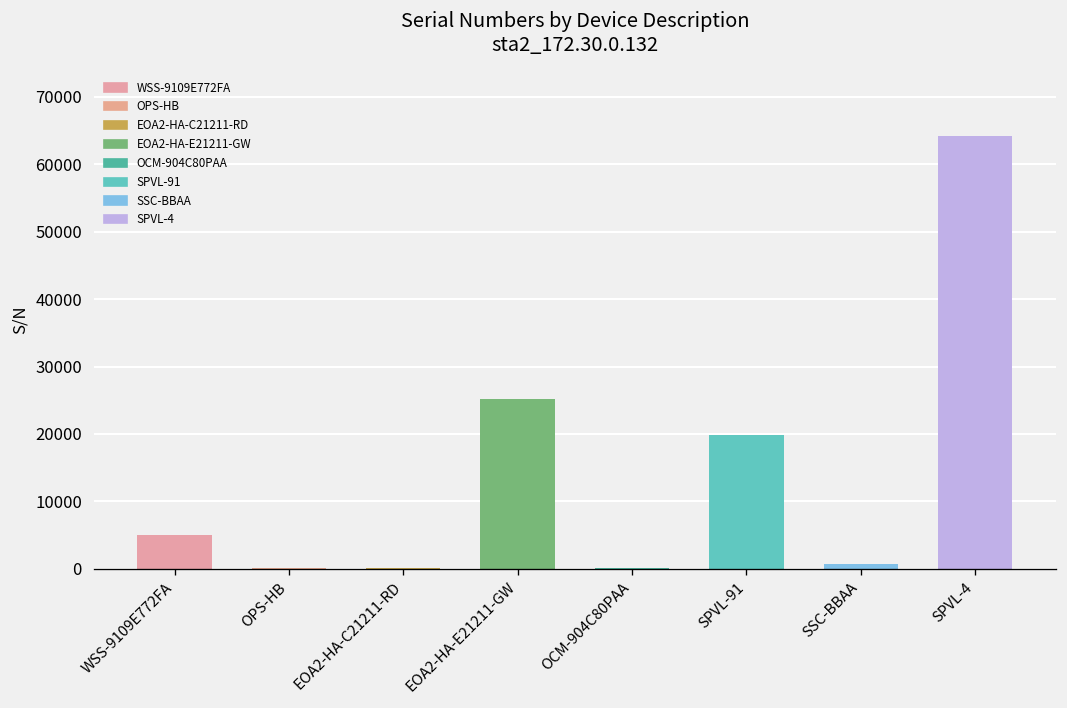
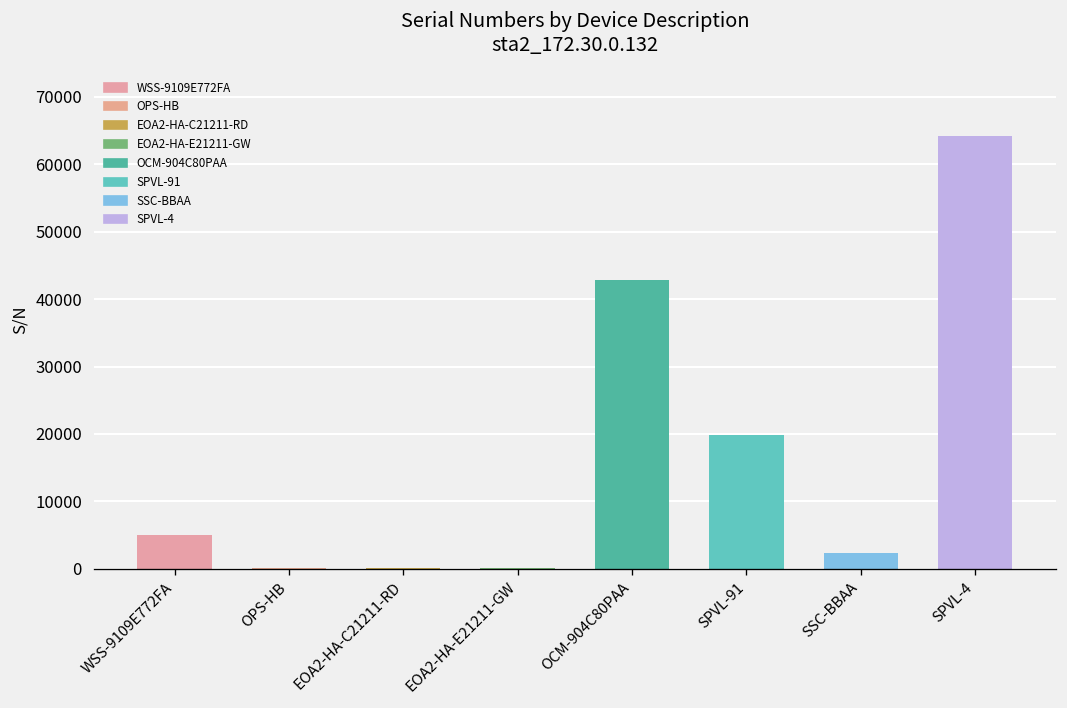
EOA2-HA-E21211-GW: 25000 -> 0
OCM-904C80PAA: 0 -> 43000
SSC-BBAA: 1000 -> 2000
